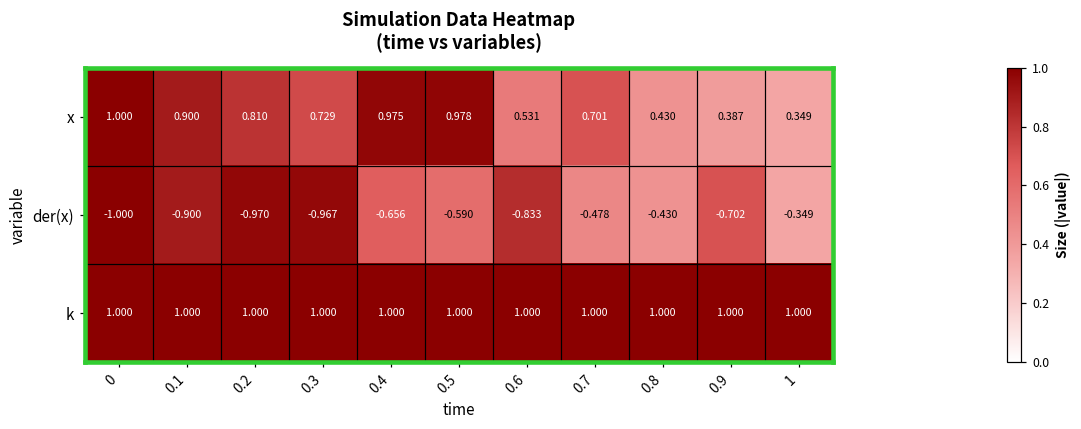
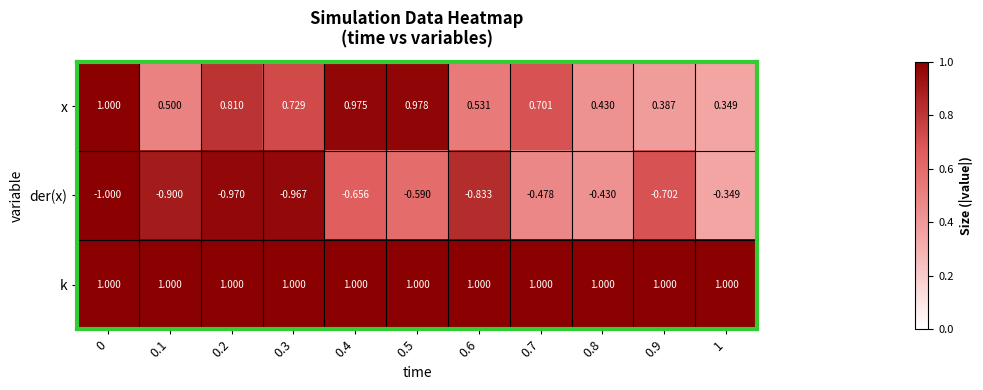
x, 0.1: 0.900 -> 0.500
